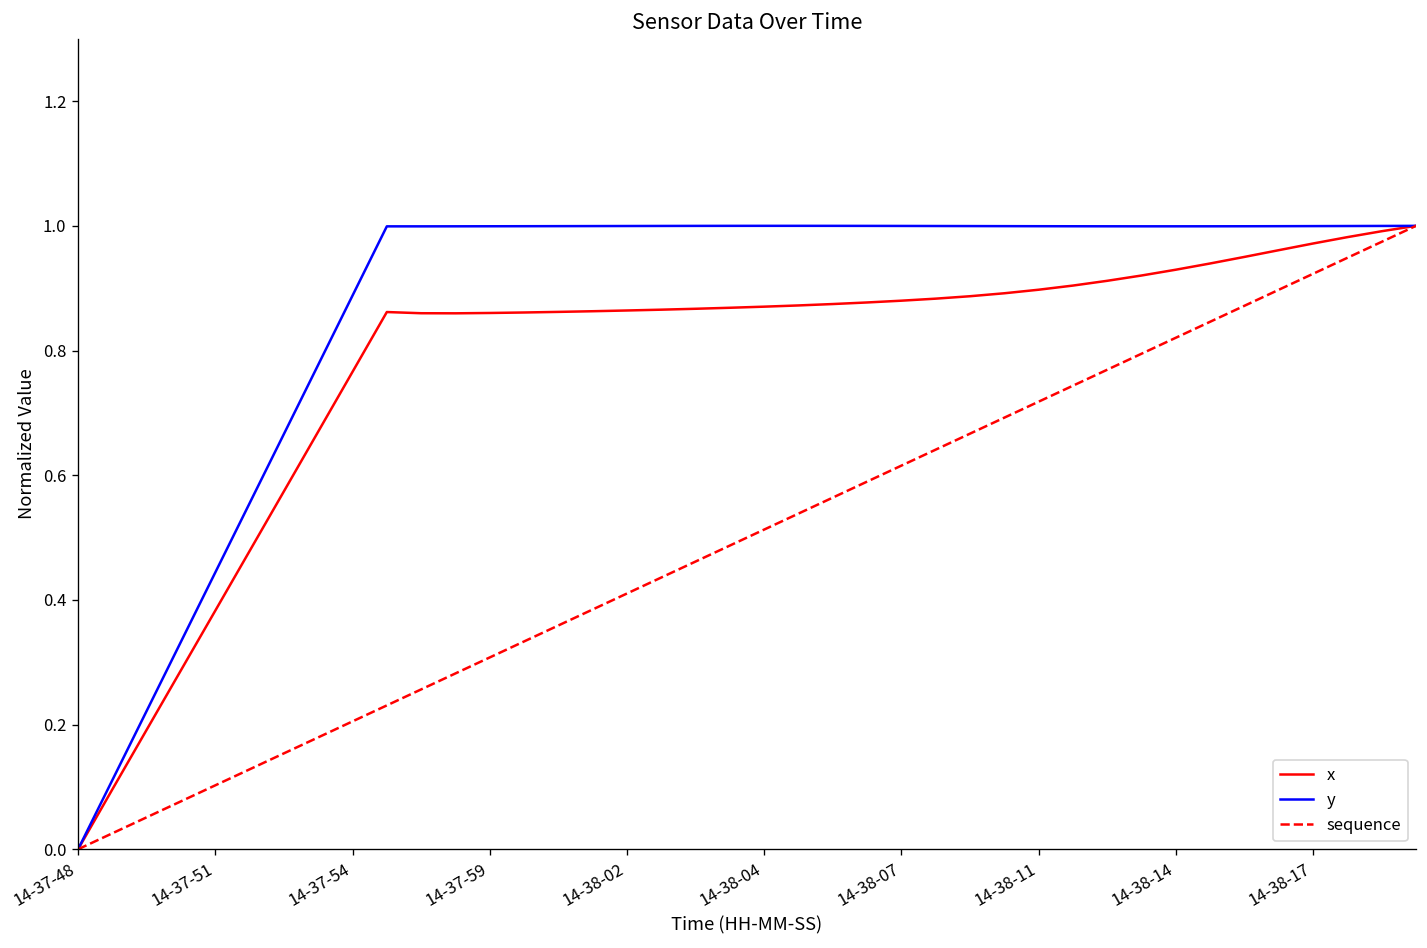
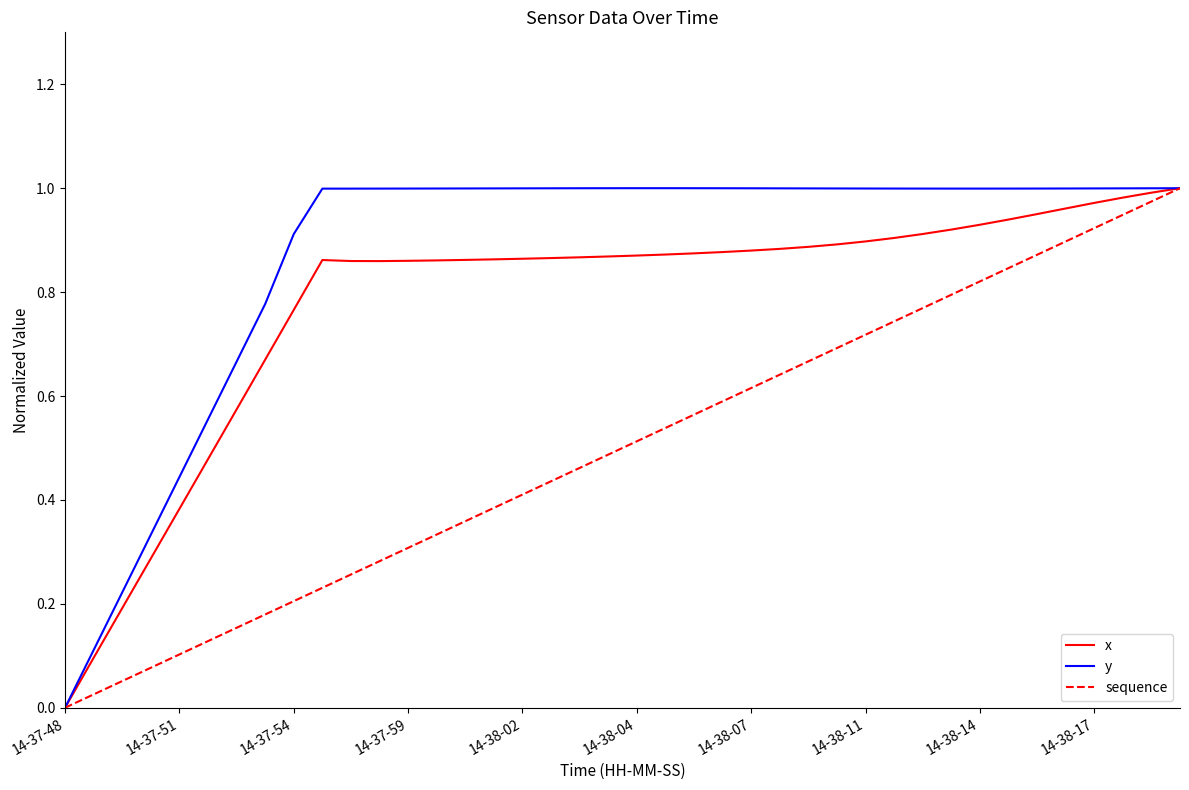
y, 14-37-54: 0.89 -> 0.91
